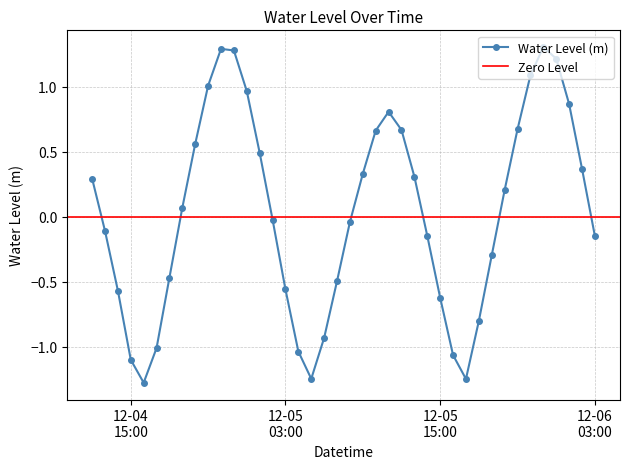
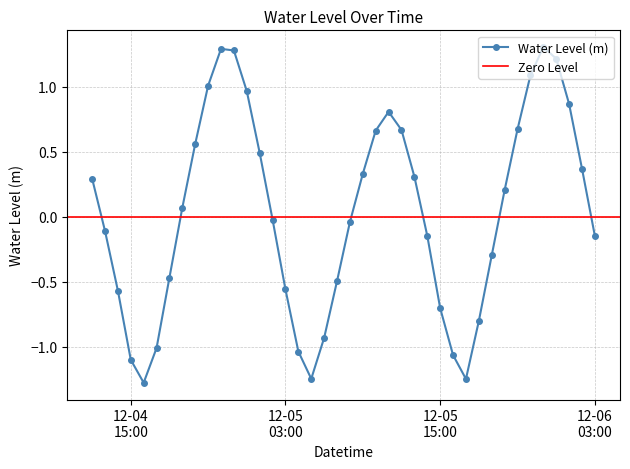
12-05 15:00: -0.62 -> -0.70
